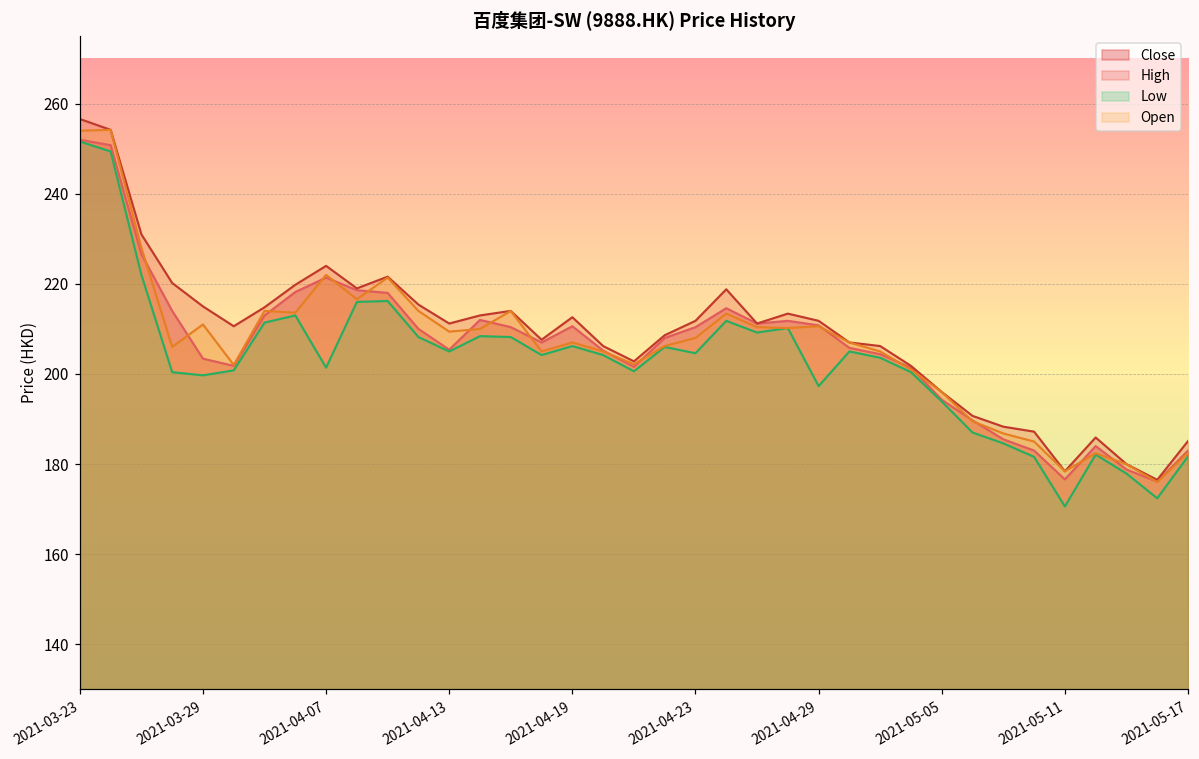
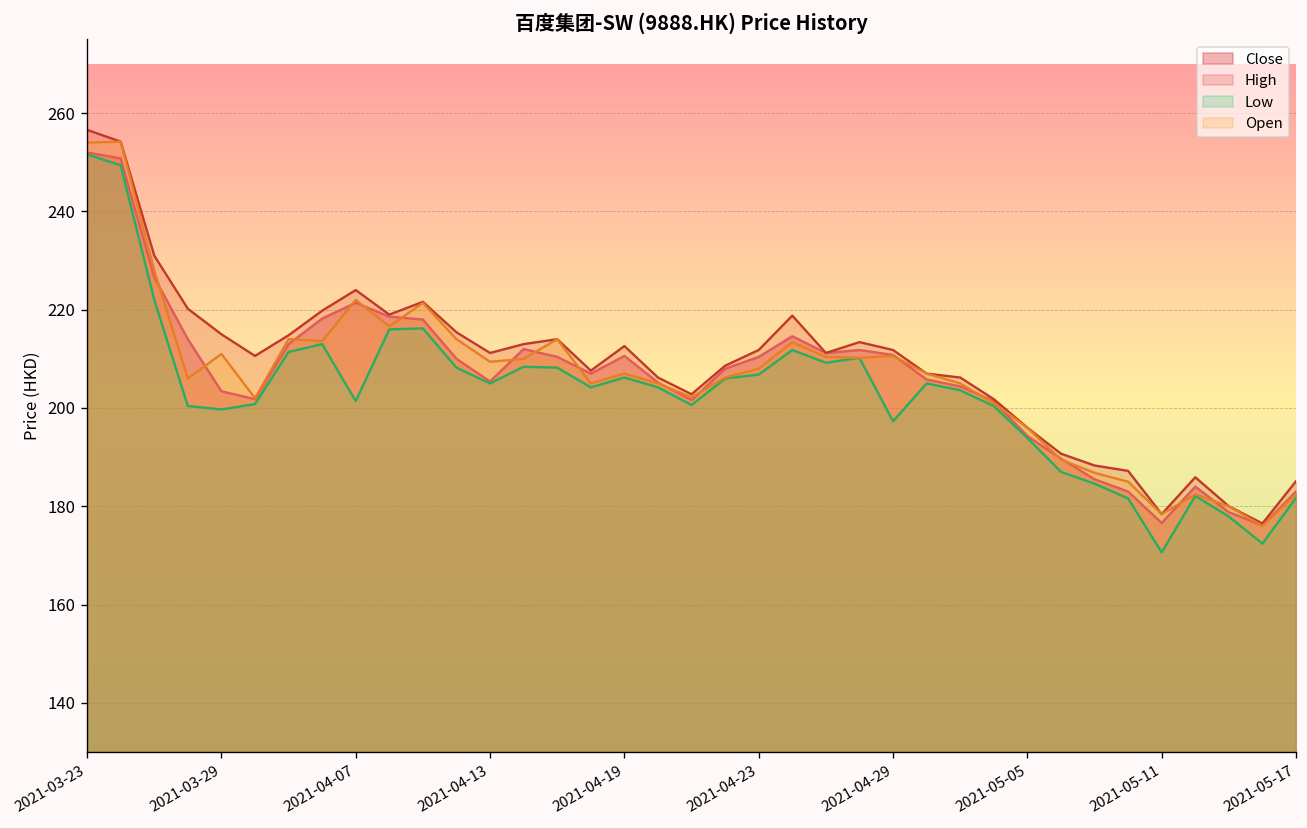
Low, 2021-04-23: 205 -> 207
